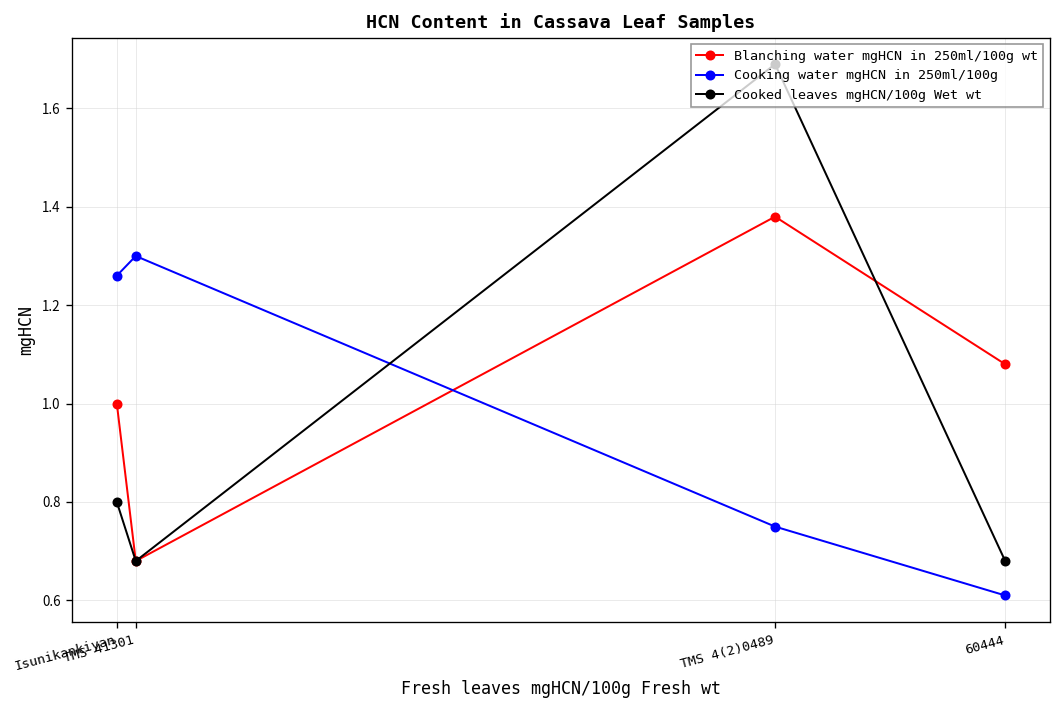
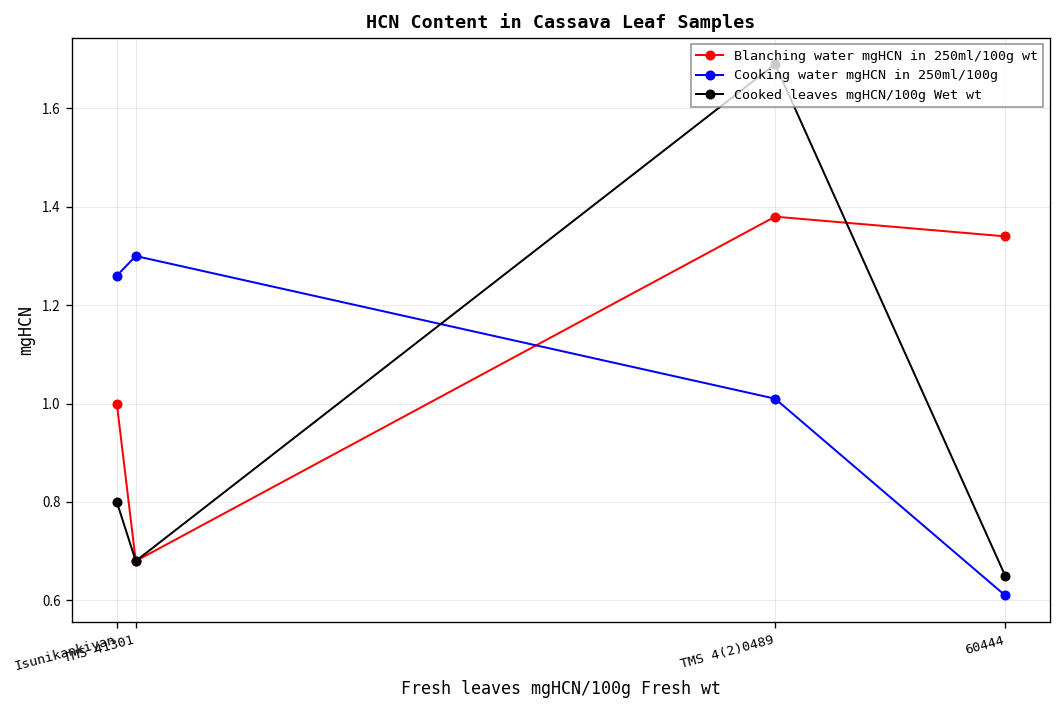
Cooking water mgHCN in 250ml/100g, TMS 4(2)0489: 0.75 -> 1.01
Blanching water mgHCN in 250ml/100g wt, 60444: 1.08 -> 1.34
Cooked leaves mgHCN/100g Wet wt, 60444: 0.68 -> 0.65
